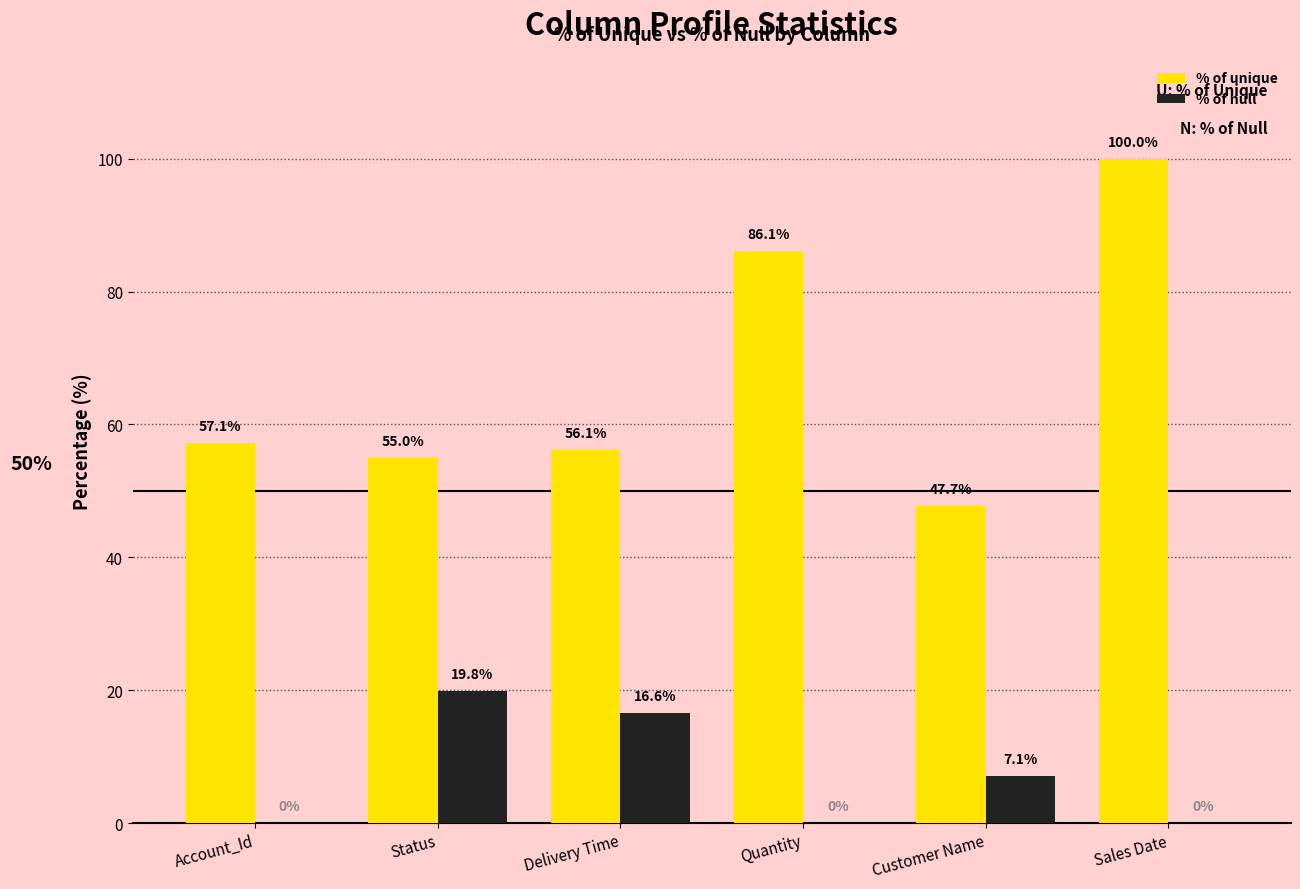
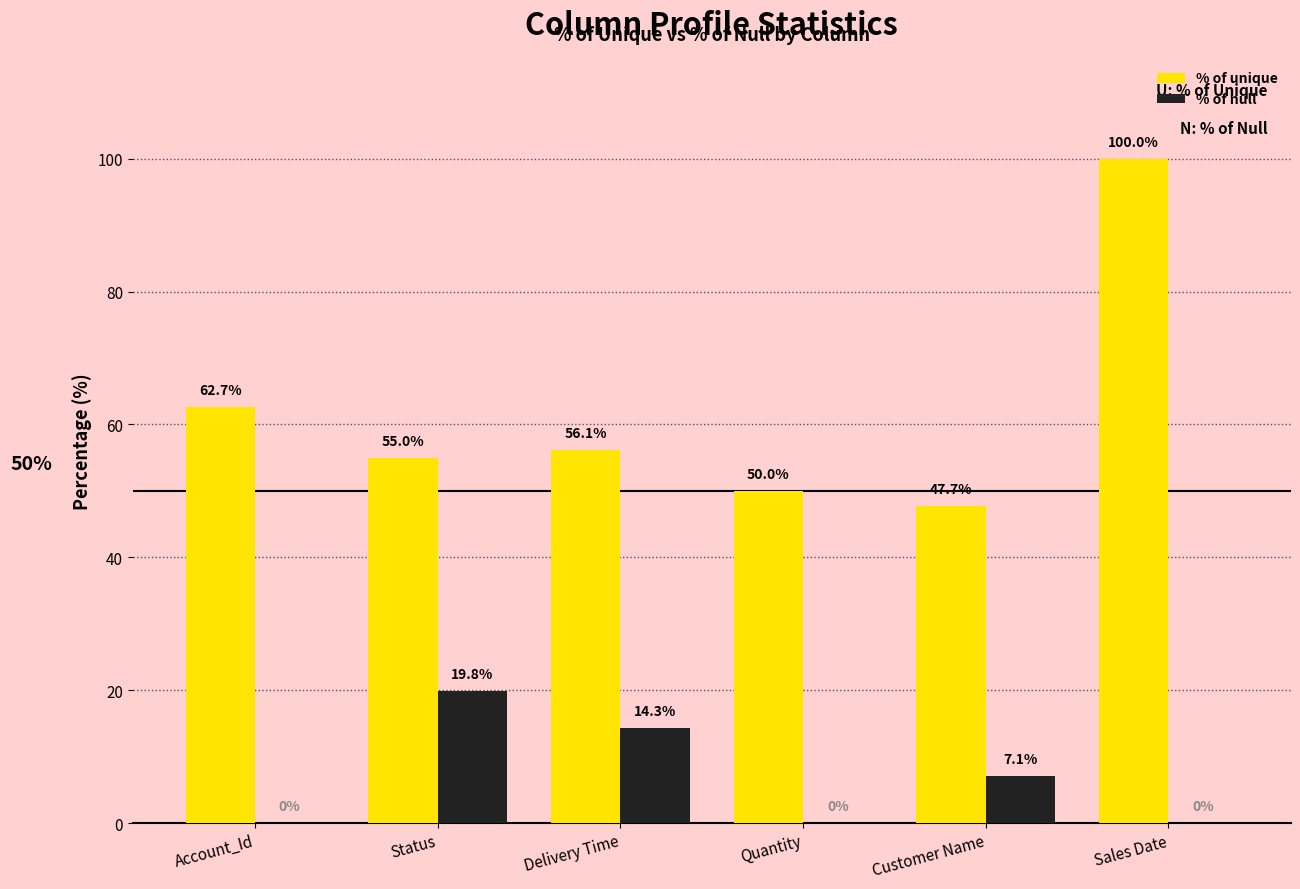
% of unique, Account_Id: 57.1% -> 62.7%
% of null, Delivery Time: 16.6% -> 14.3%
% of unique, Quantity: 86.1% -> 50.0%
